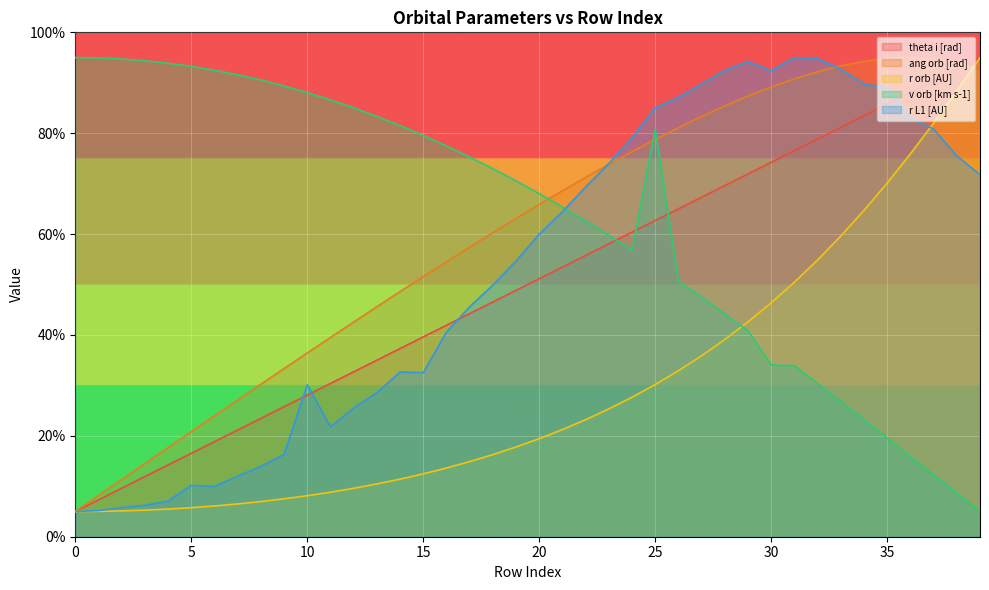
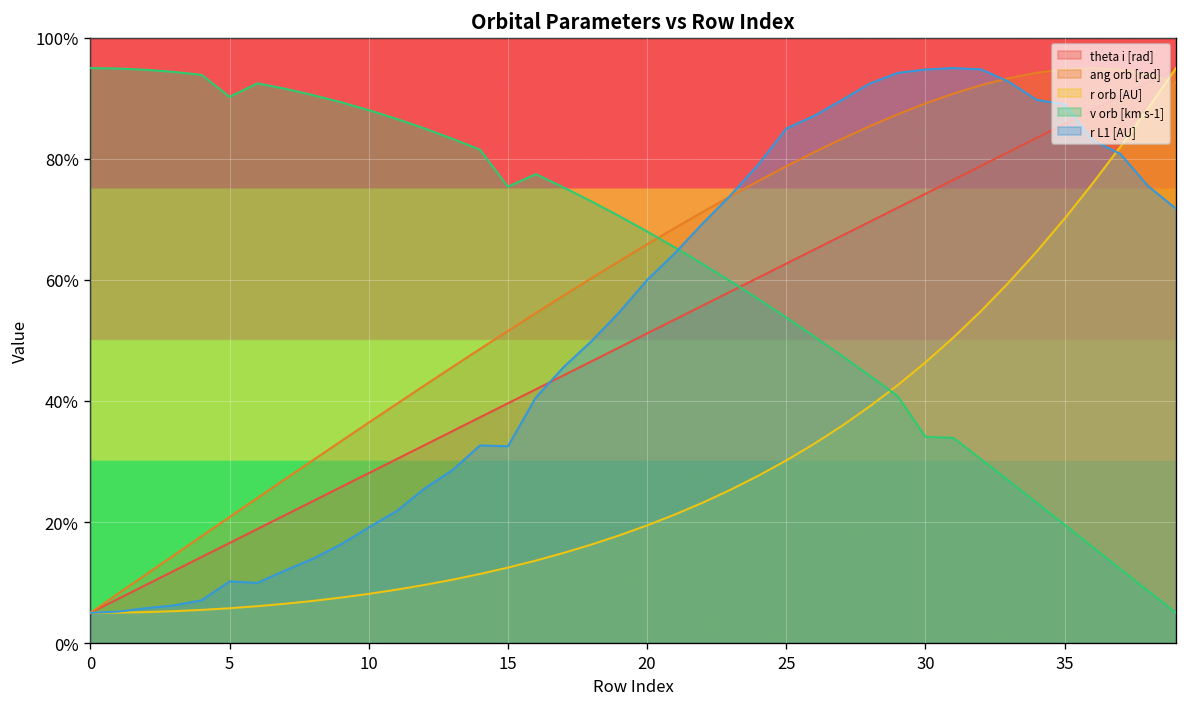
v orb [km s-1], 5: 93% -> 90%
r L1 [AU], 10: 30% -> 19%
v orb [km s-1], 15: 80% -> 75%
v orb [km s-1], 25: 81% -> 54%
r L1 [AU], 30: 92% -> 95%
